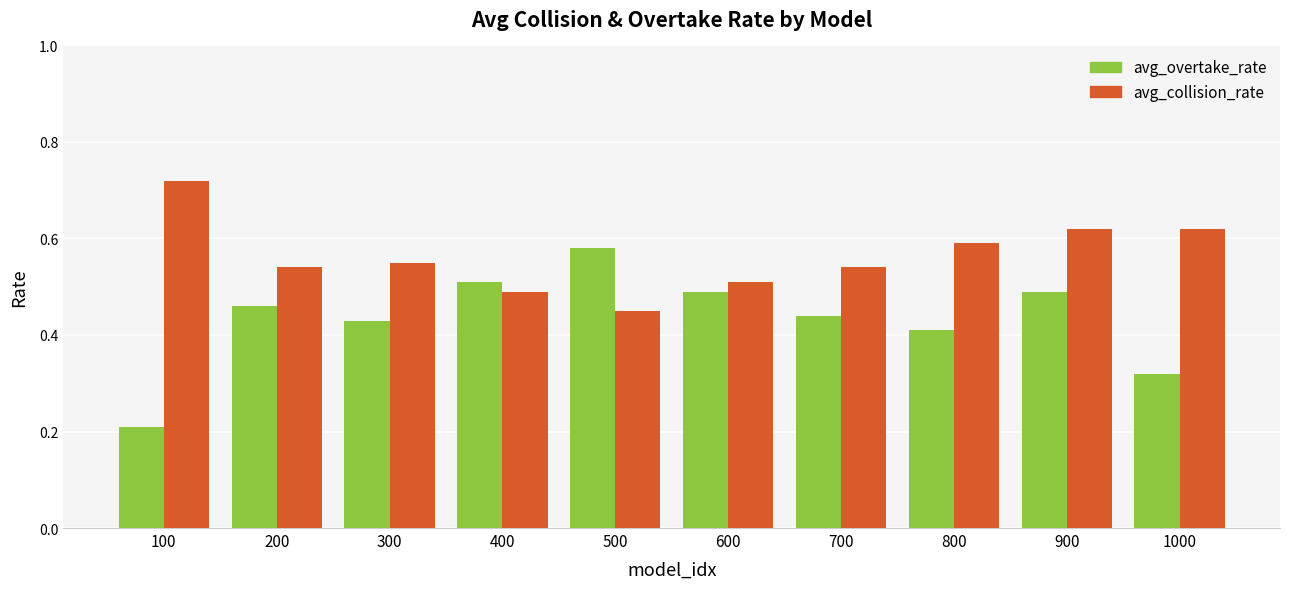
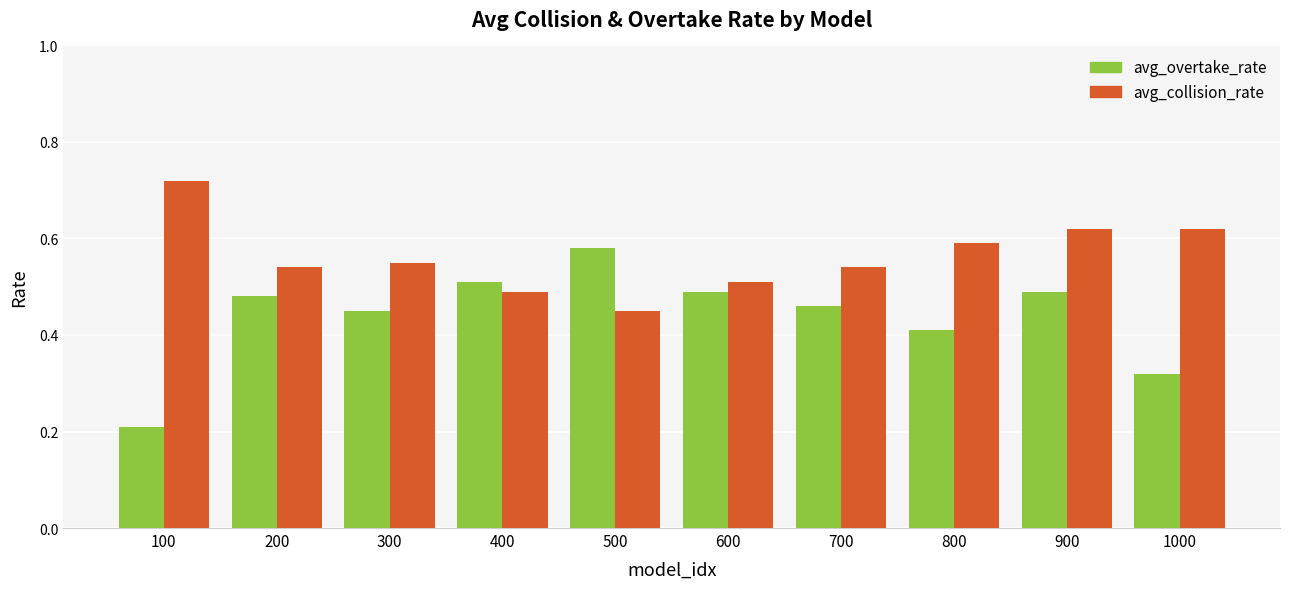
avg_overtake_rate, 200: 0.46 -> 0.48
avg_overtake_rate, 300: 0.43 -> 0.45
avg_overtake_rate, 700: 0.44 -> 0.46
